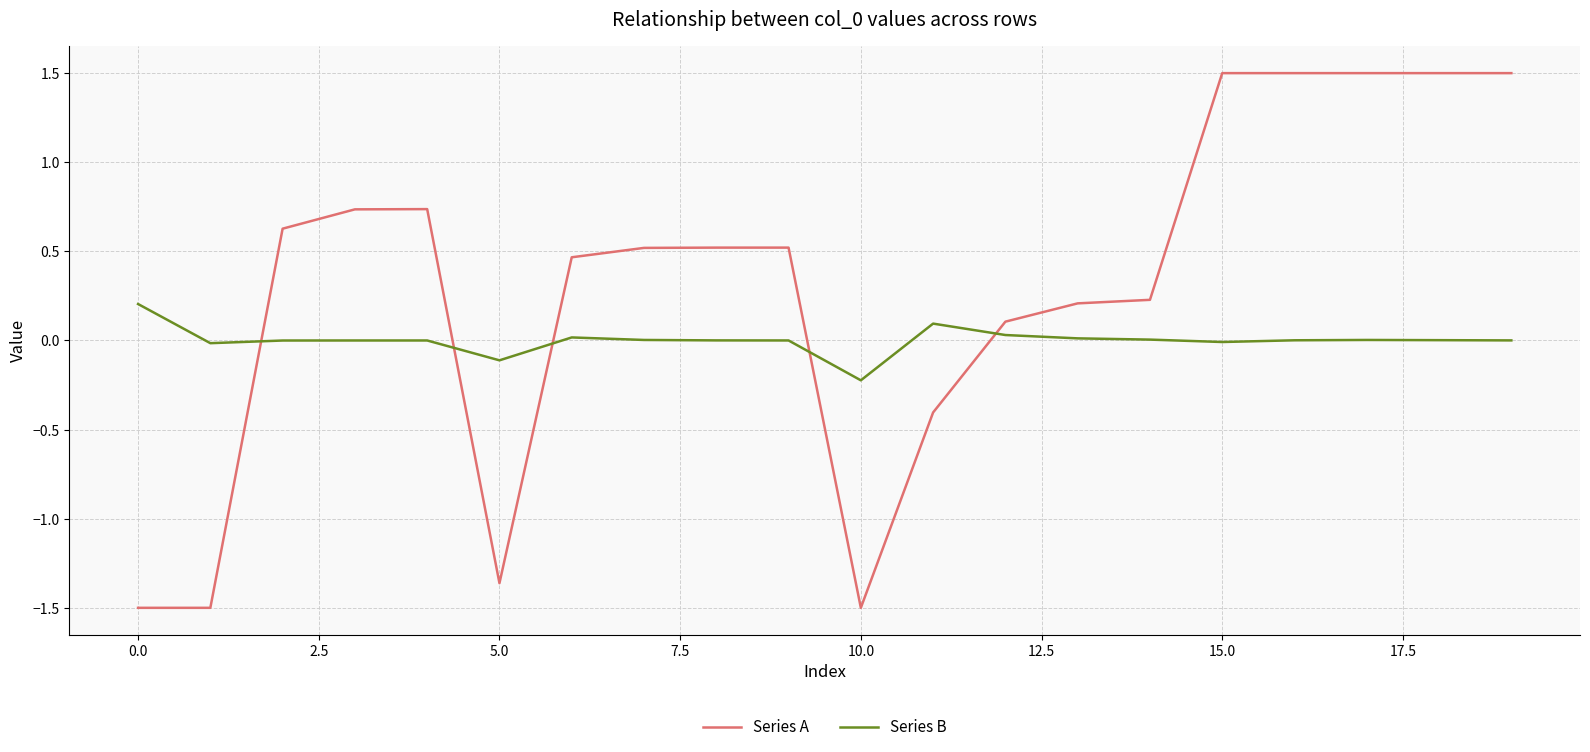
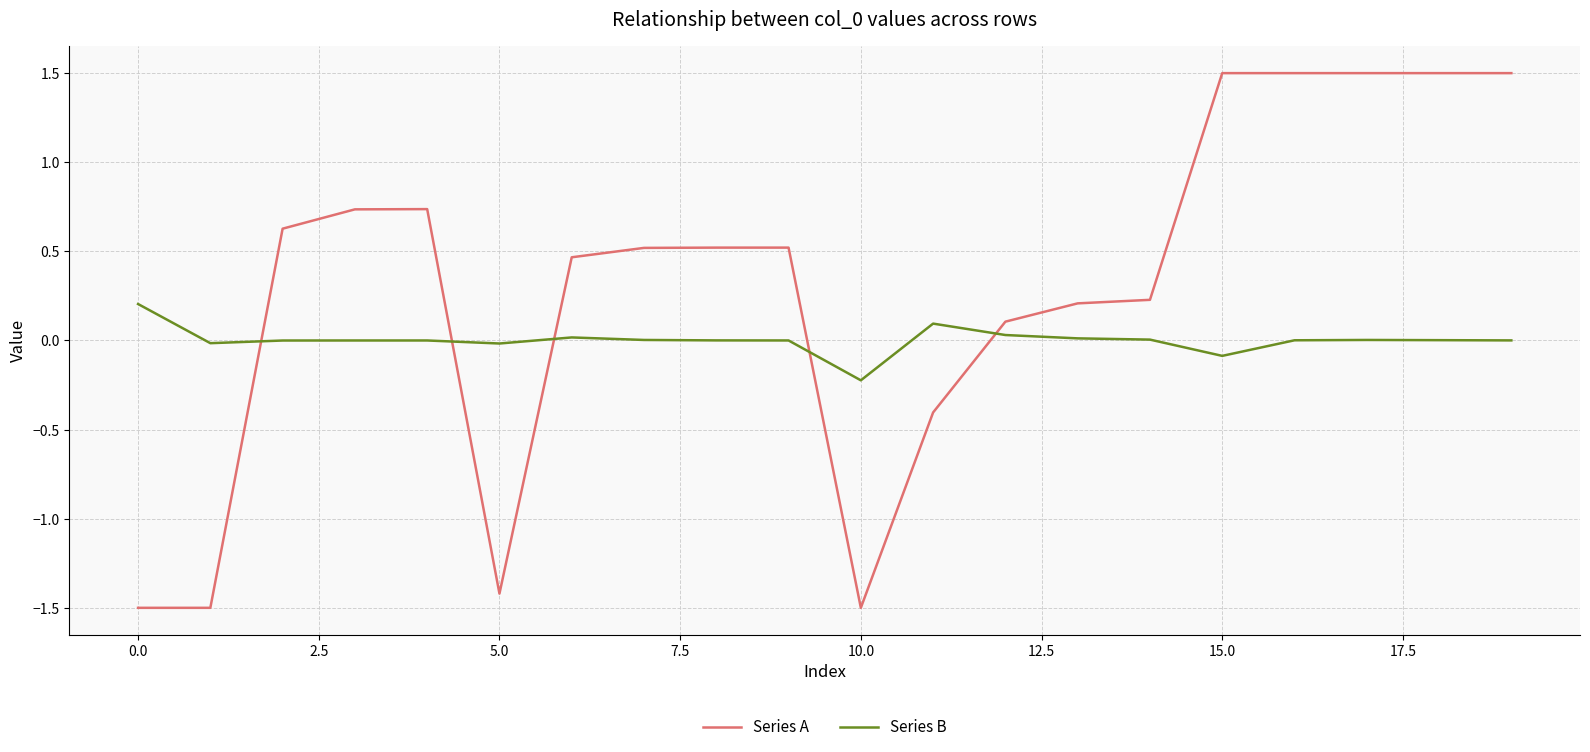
Series A, 5.0: -1.36 -> -1.42
Series B, 5.0: -0.11 -> -0.02
Series B, 15.0: -0.01 -> -0.09
